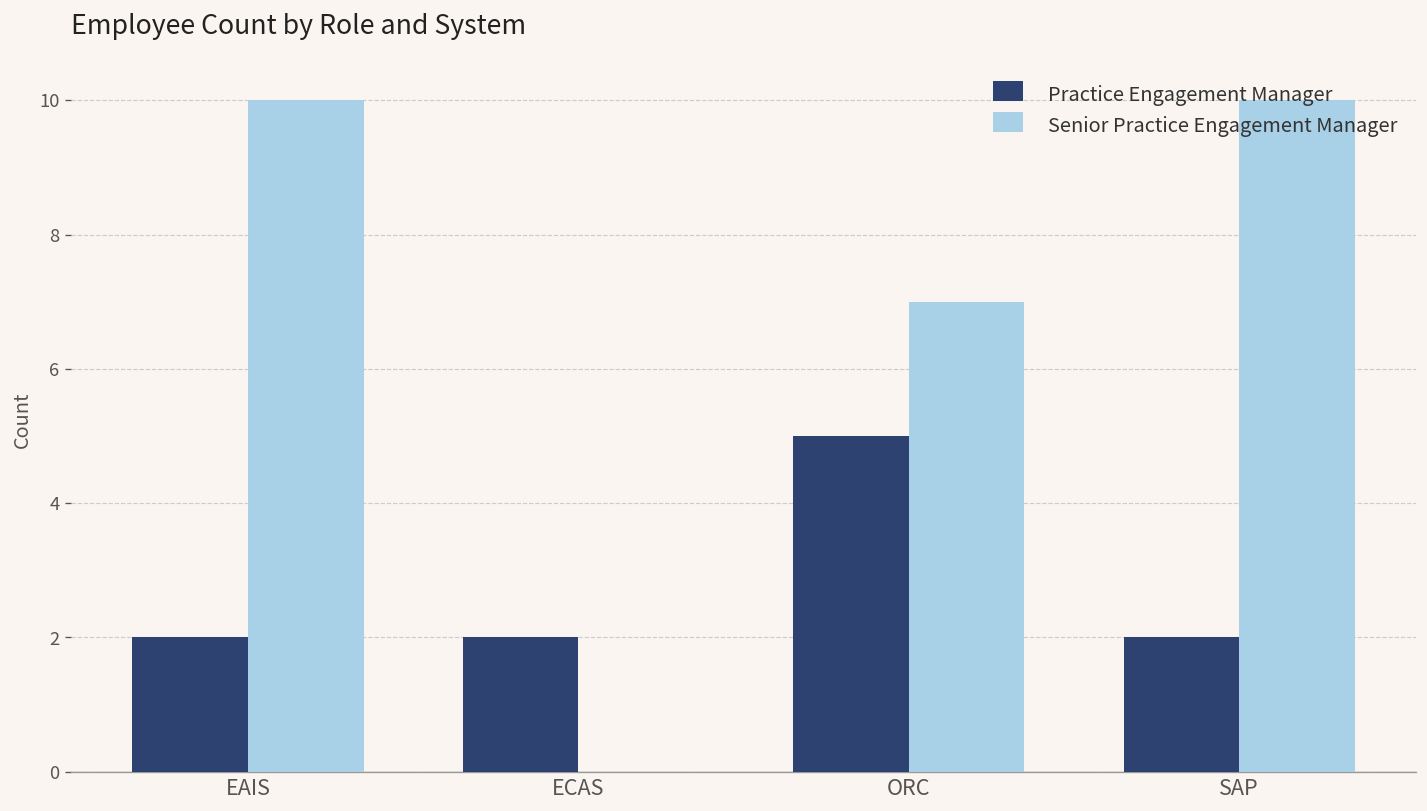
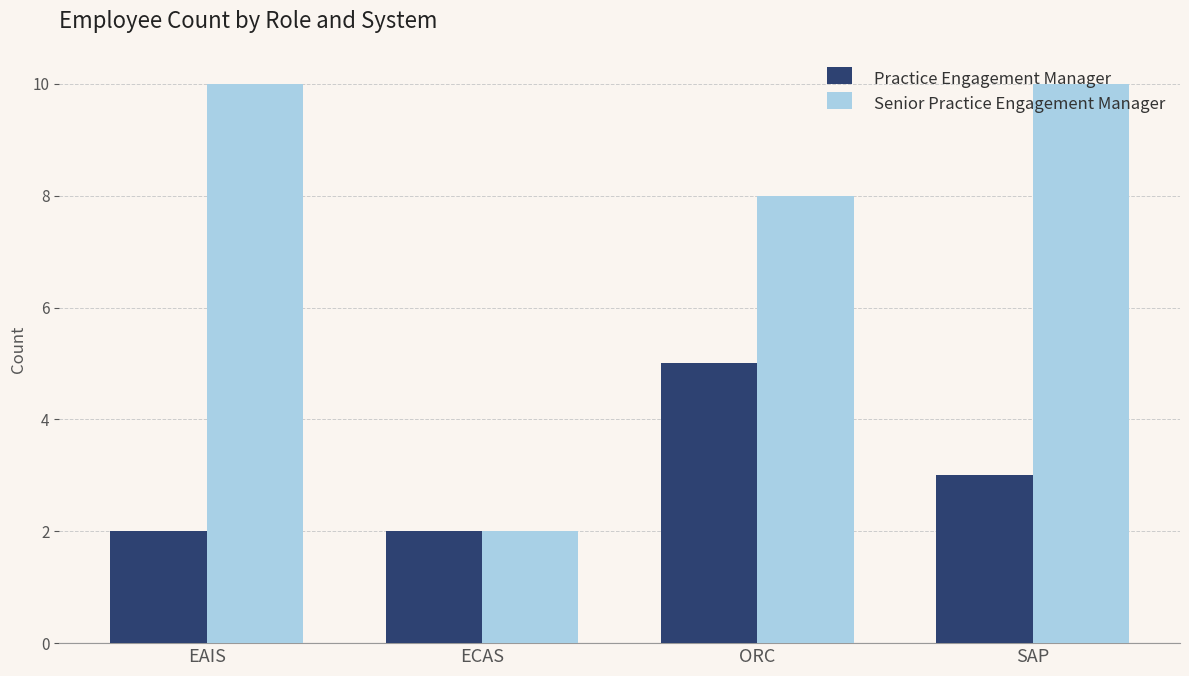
Senior Practice Engagement Manager, ECAS: 0 -> 2
Senior Practice Engagement Manager, ORC: 7 -> 8
Practice Engagement Manager, SAP: 2 -> 3
